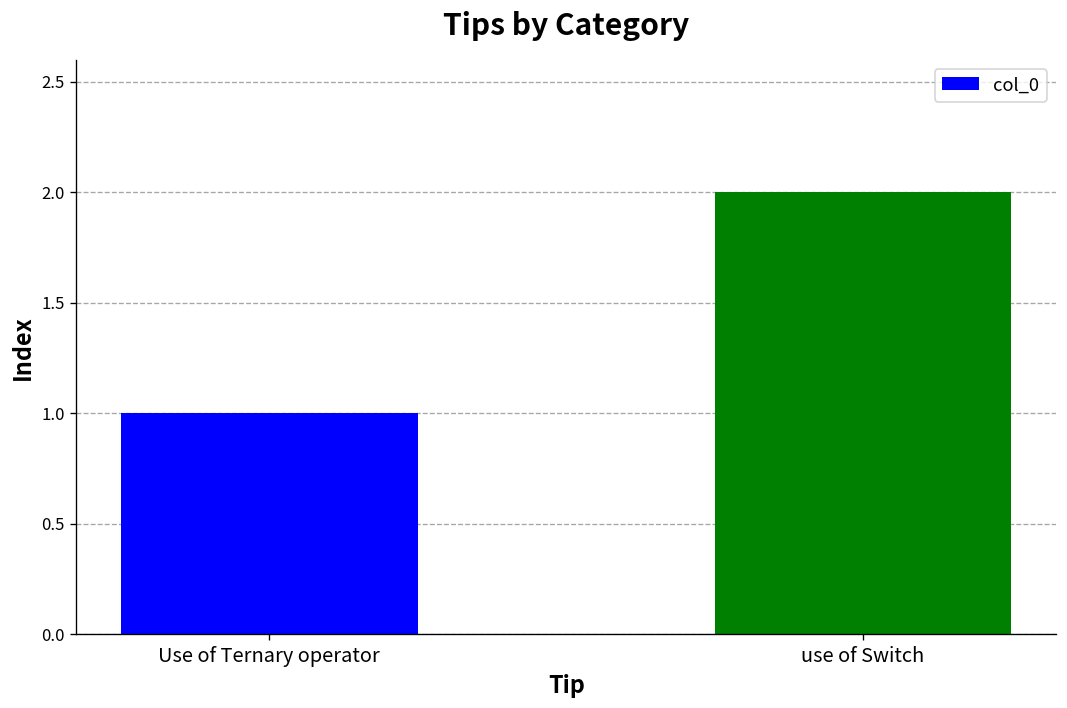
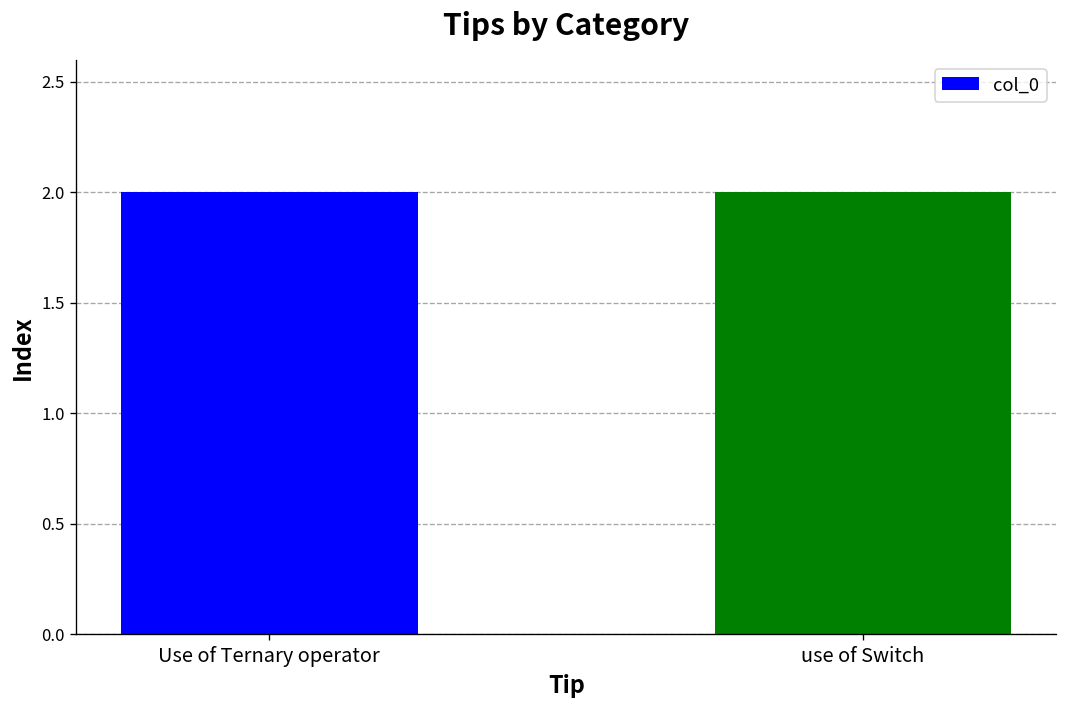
Use of Ternary operator: 1 -> 2
